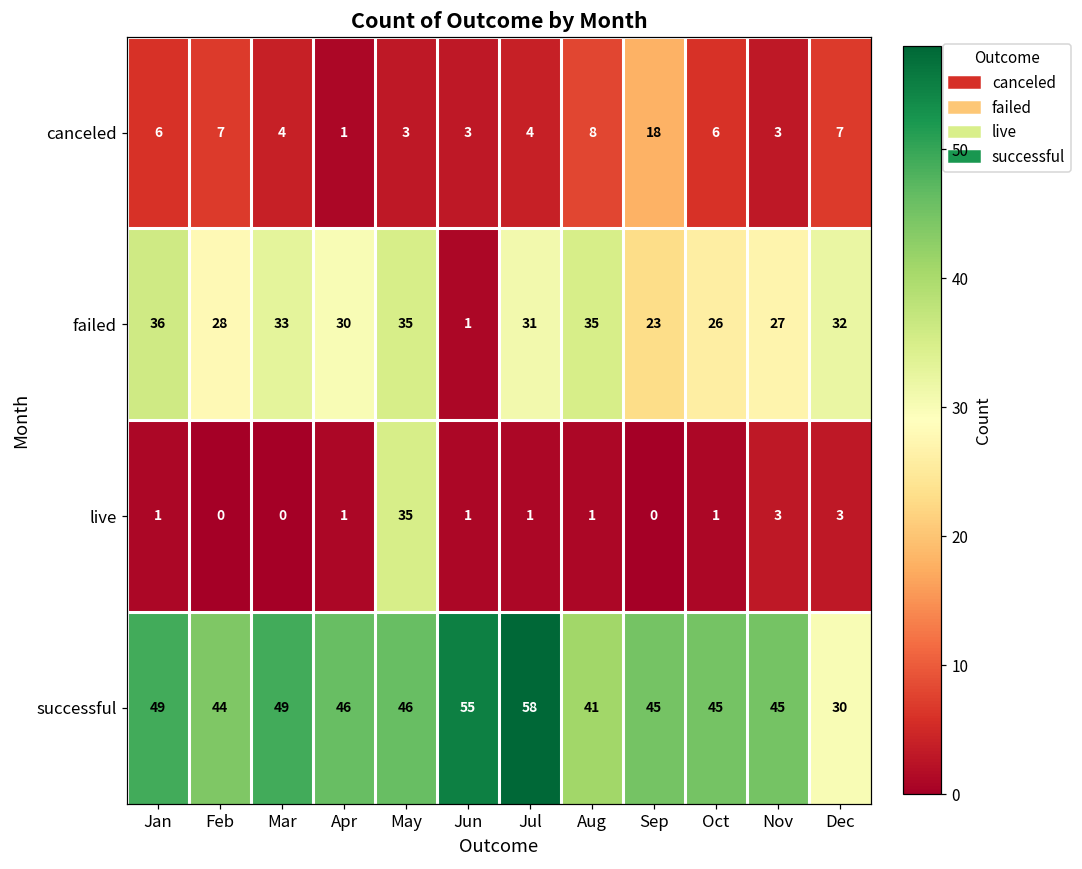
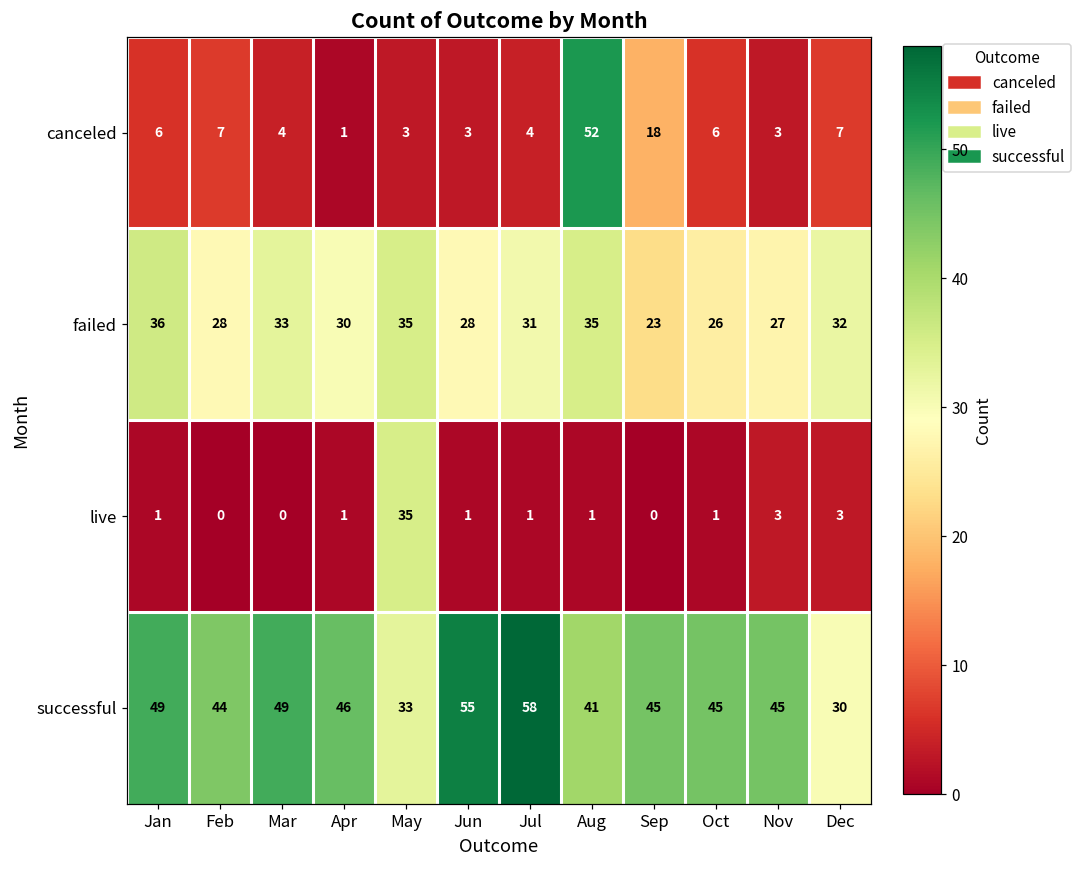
canceled, Aug: 8 -> 52
failed, Jun: 1 -> 28
successful, May: 46 -> 33
